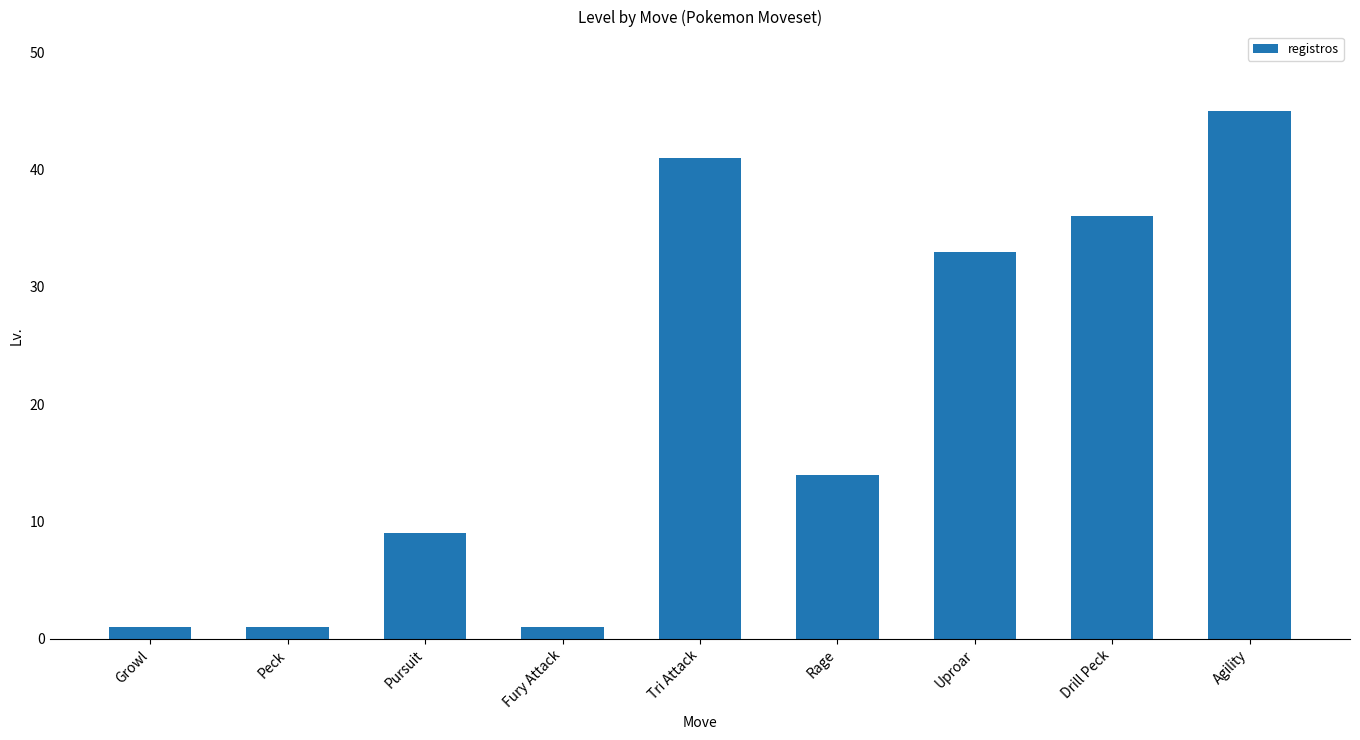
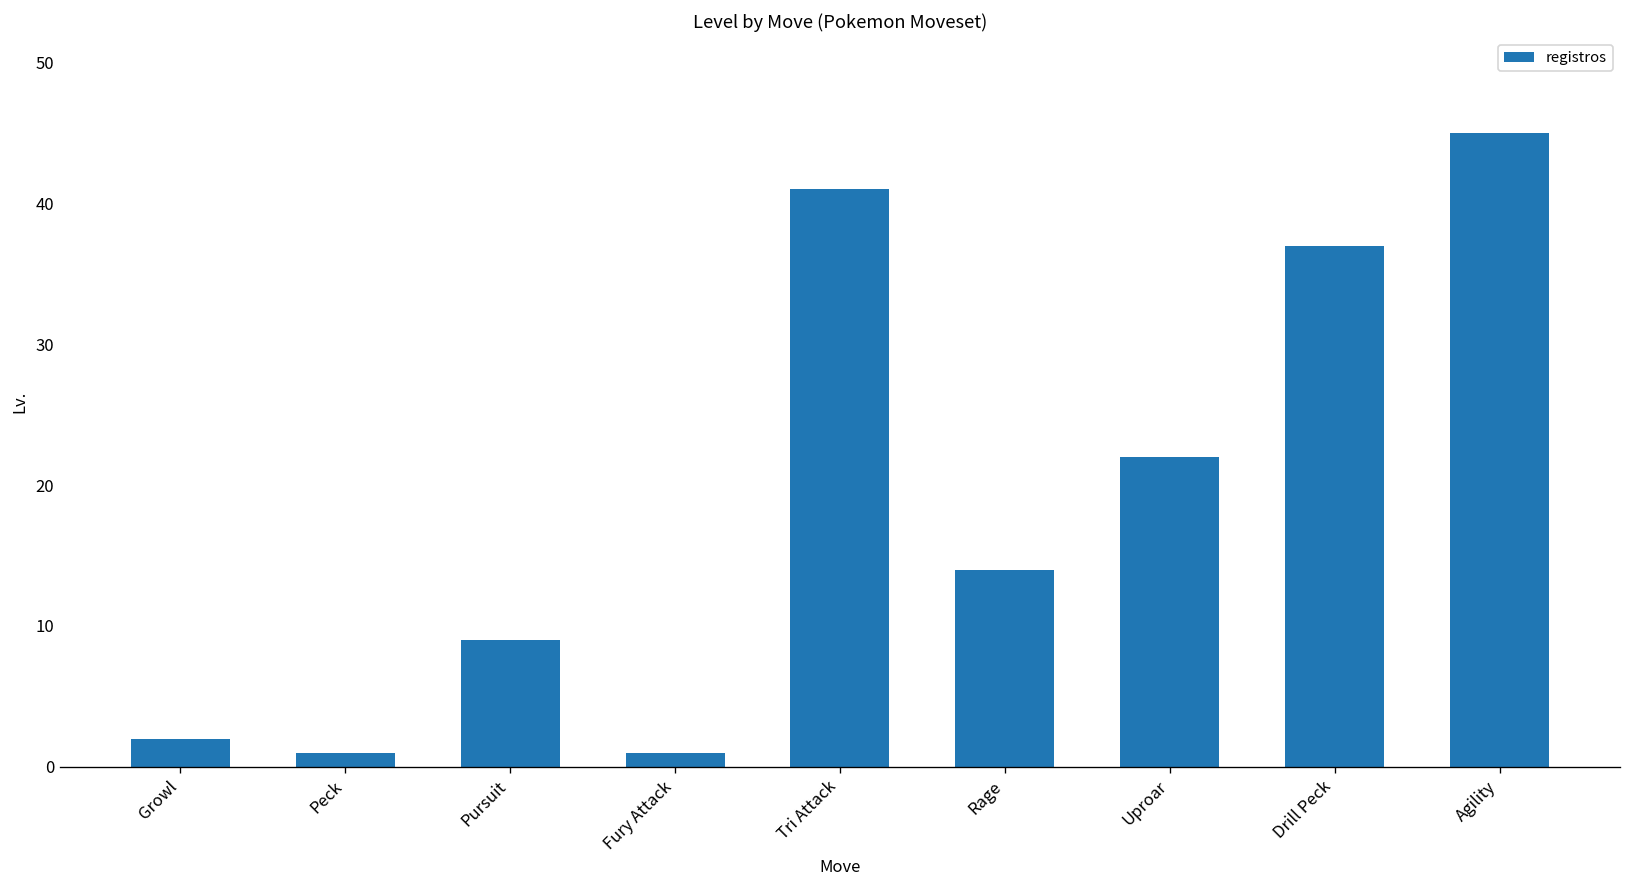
Growl: 1 -> 2
Uproar: 33 -> 22
Drill Peck: 36 -> 37
